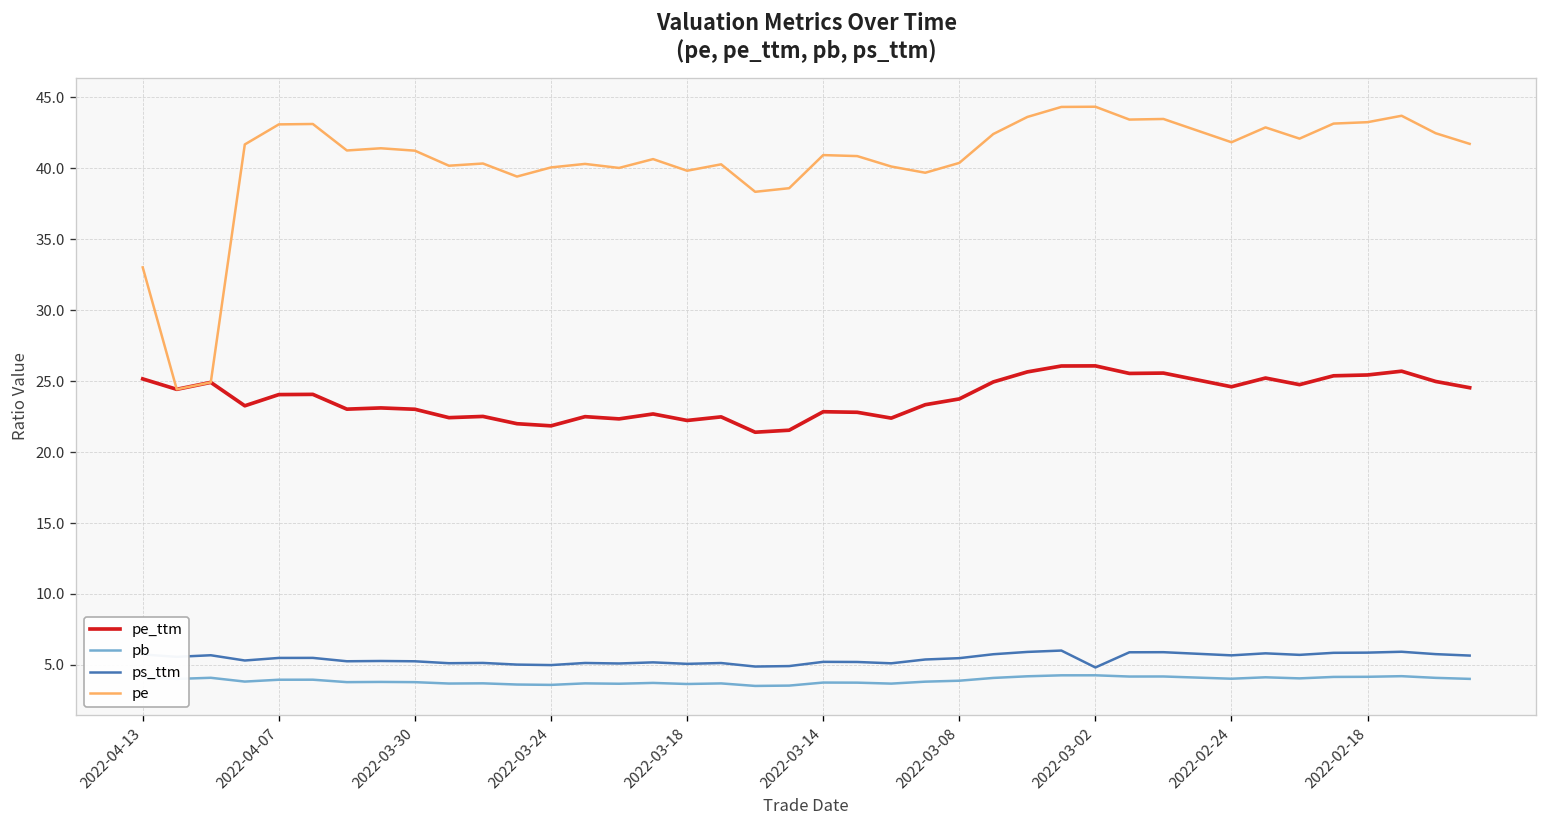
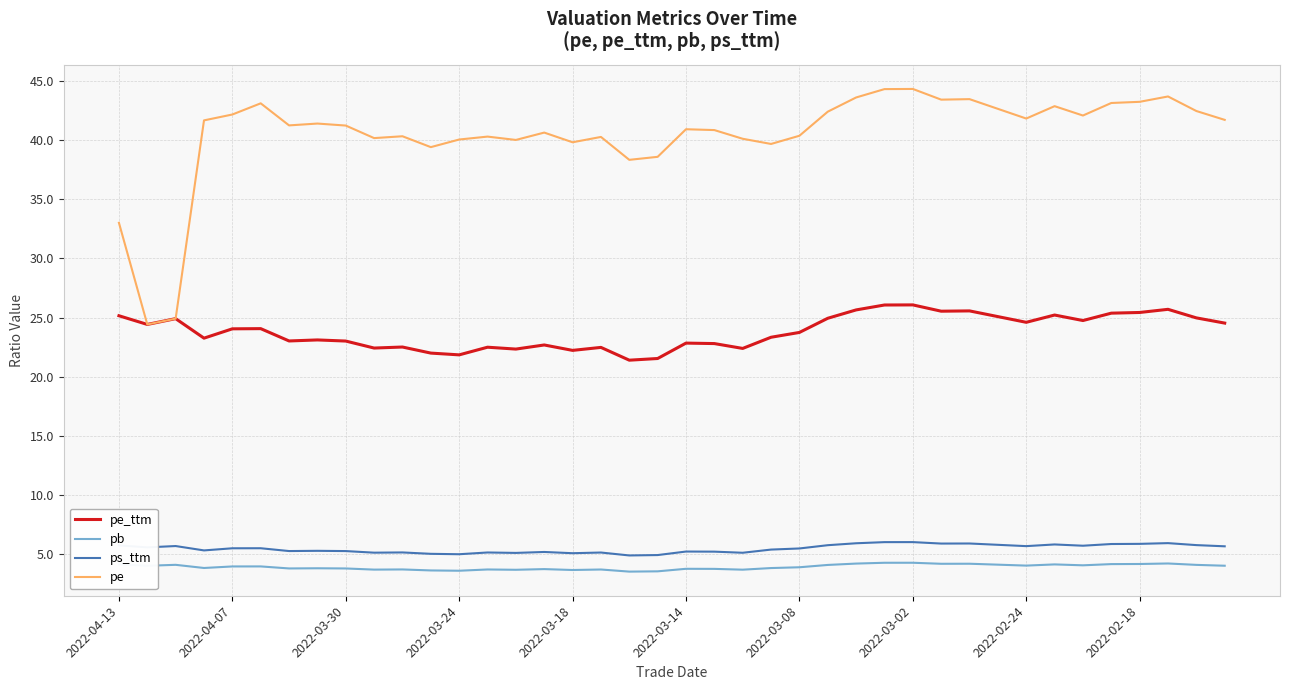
pe, 2022-04-07: 43.1 -> 42.2
ps_ttm, 2022-03-02: 4.8 -> 6.0
